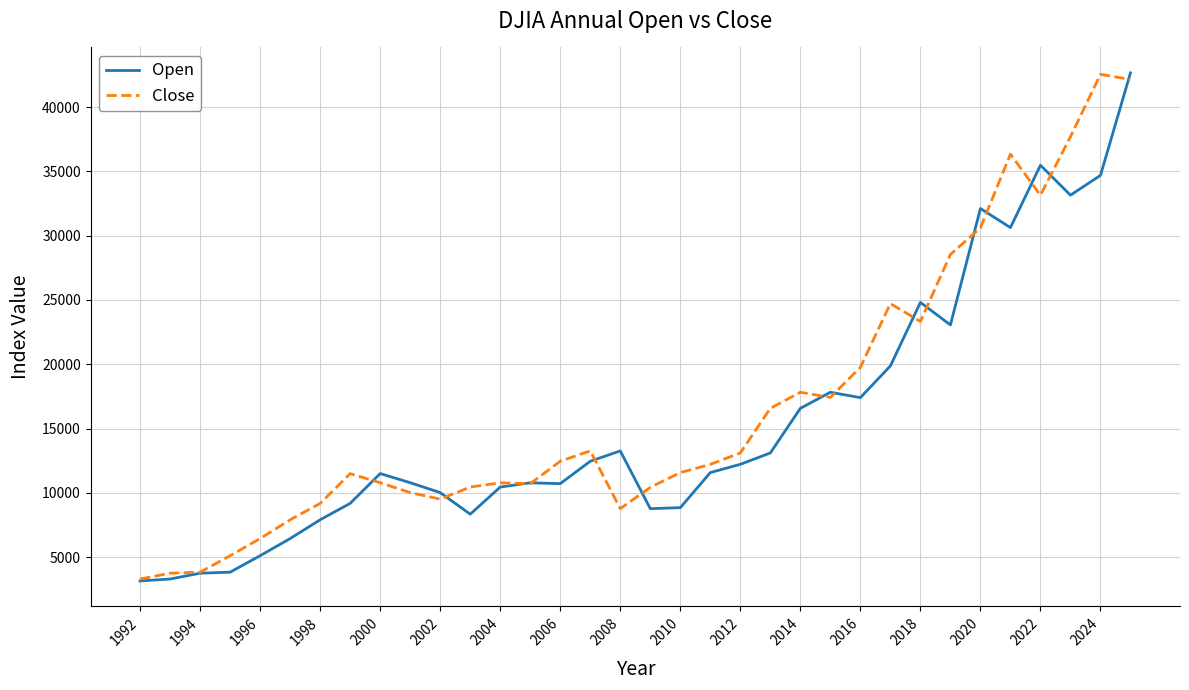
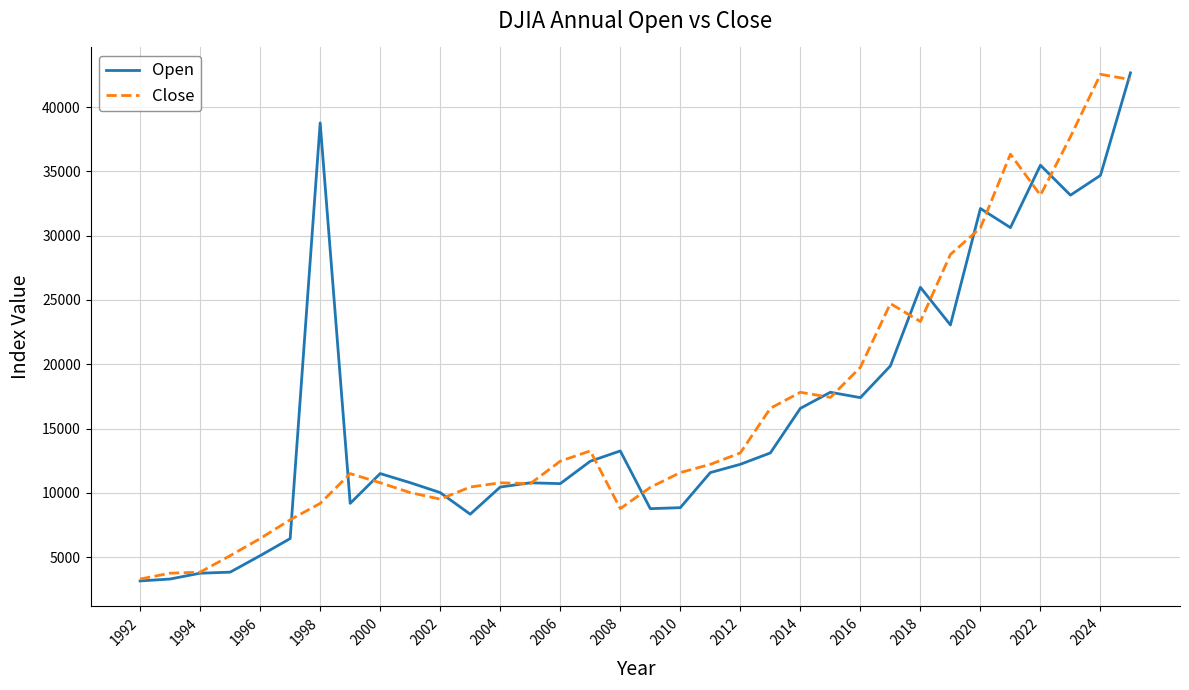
Open, 1998: 7900 -> 38800
Open, 2018: 24800 -> 26000
